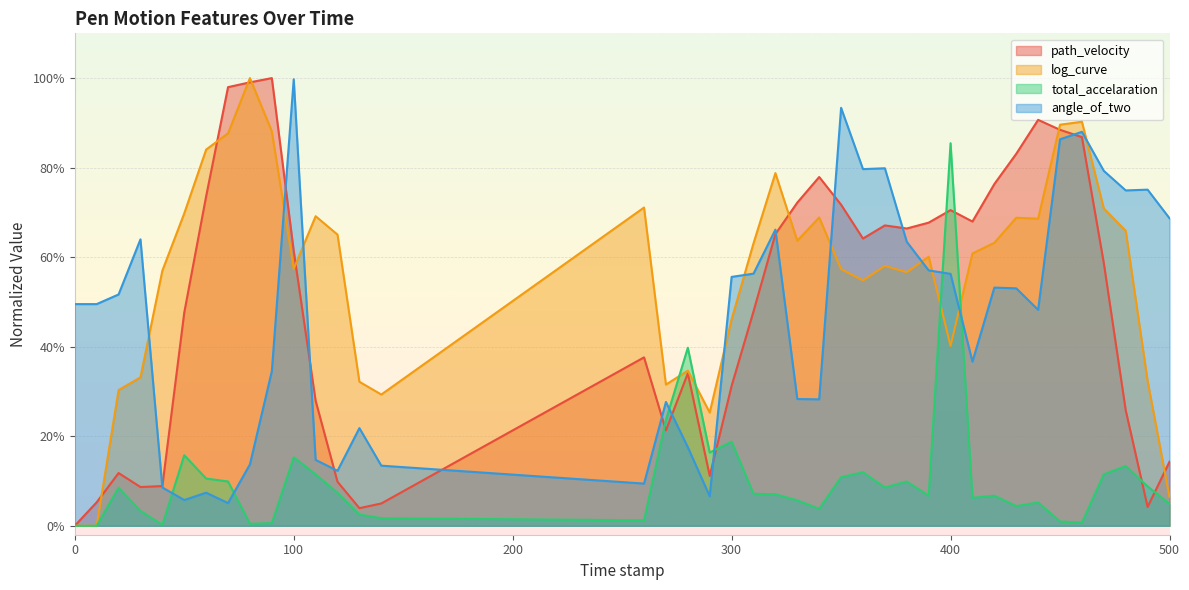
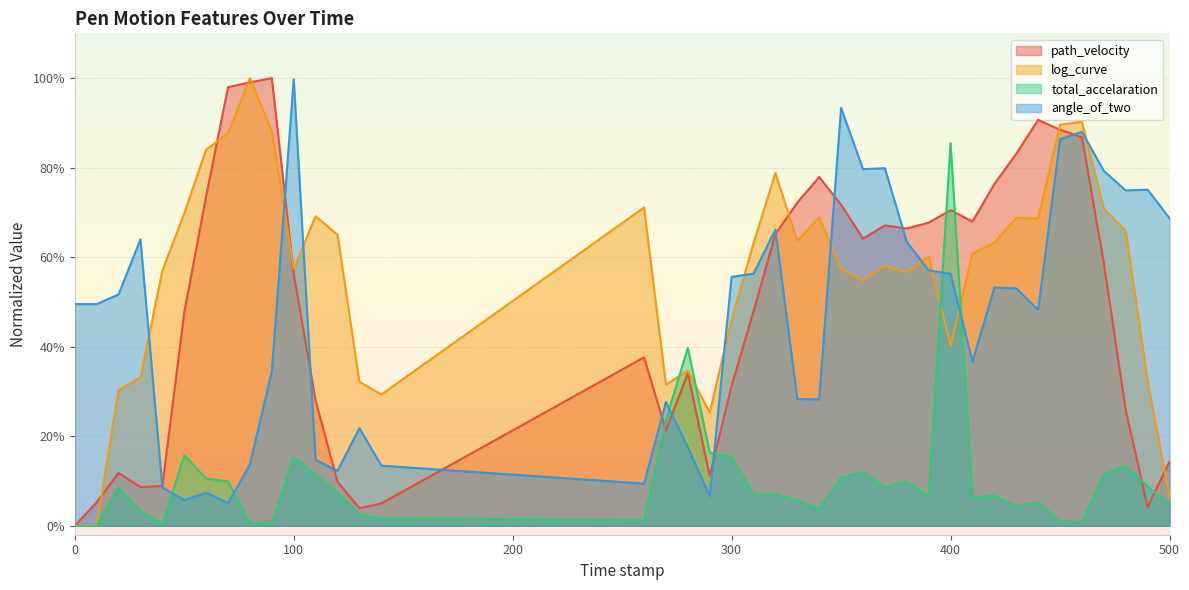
path_velocity, 100: 61% -> 56%
total_accelaration, 300: 19% -> 15%
